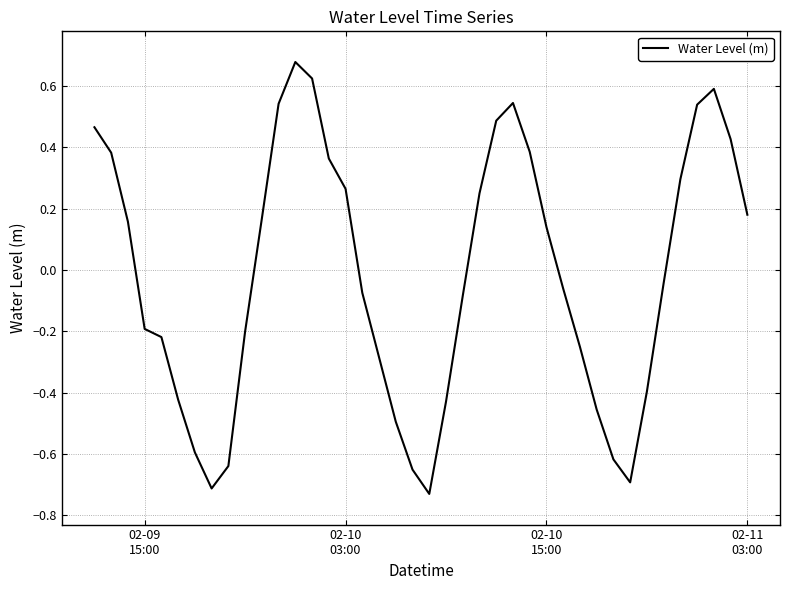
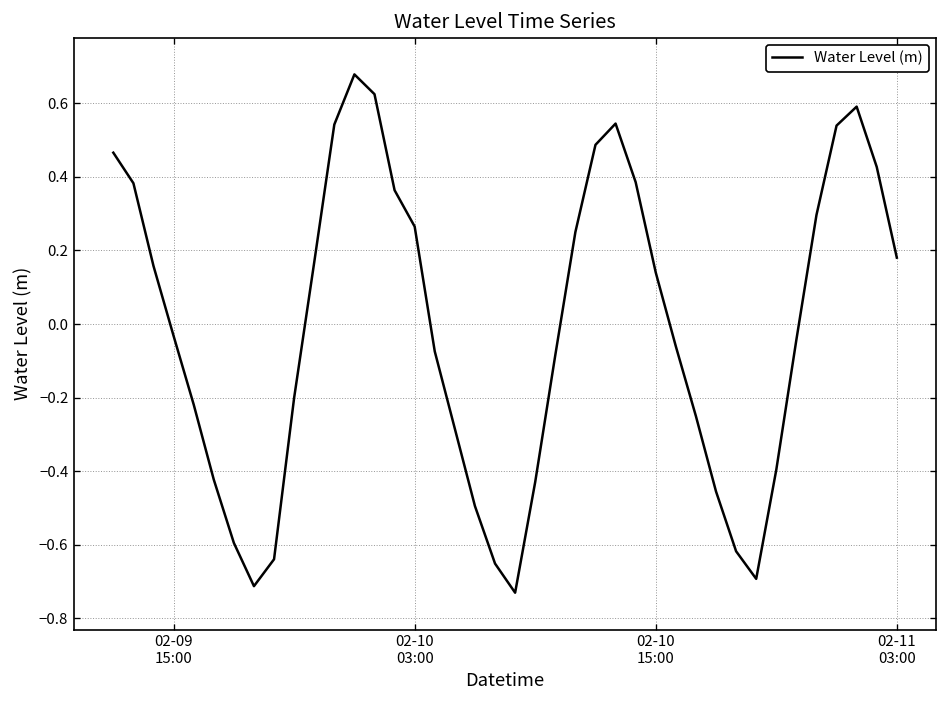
02-09 15:00: -0.19 -> -0.03
